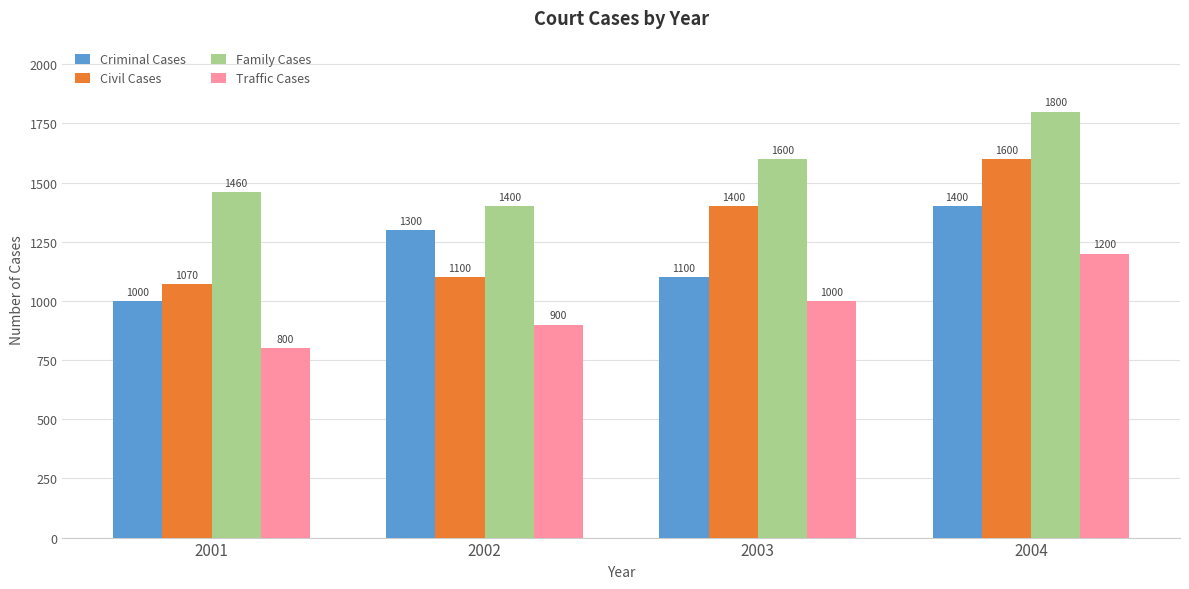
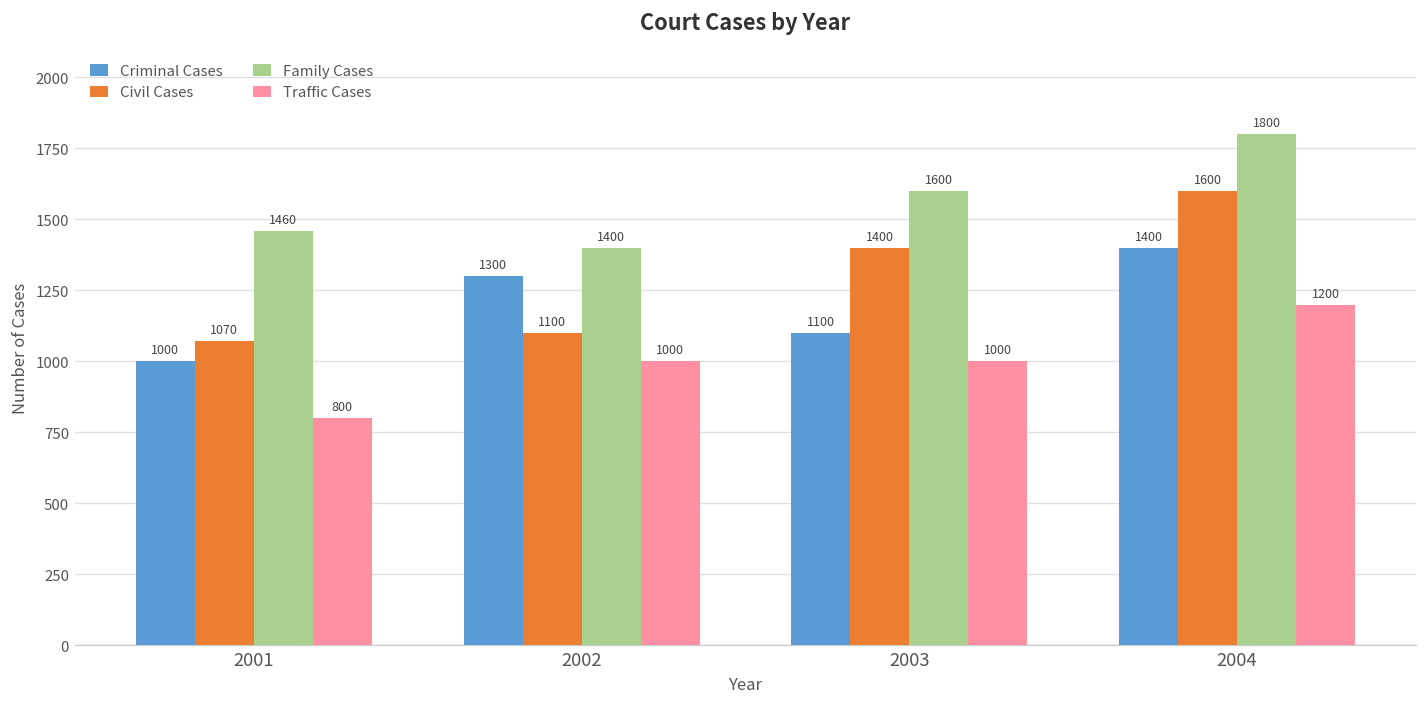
Traffic Cases, 2002: 900 -> 1000
